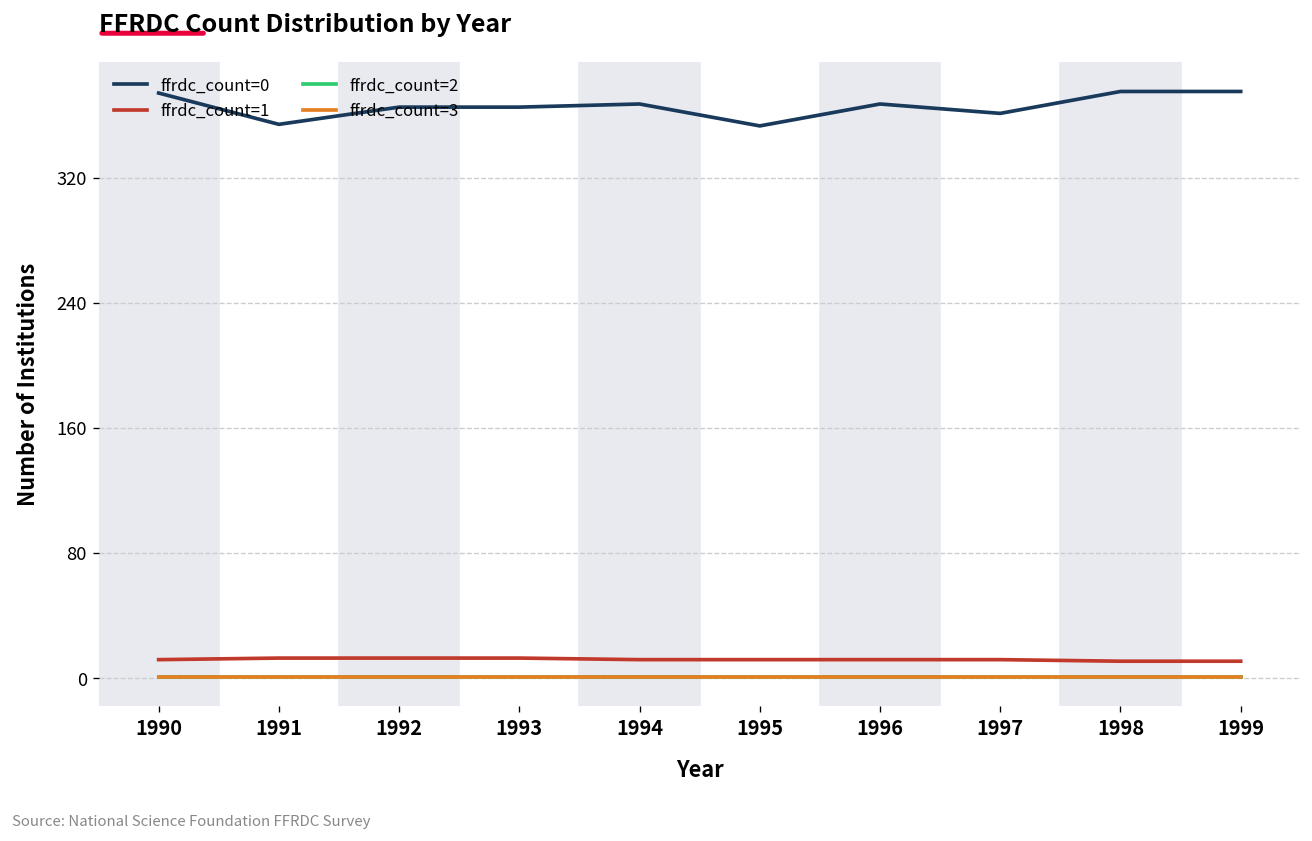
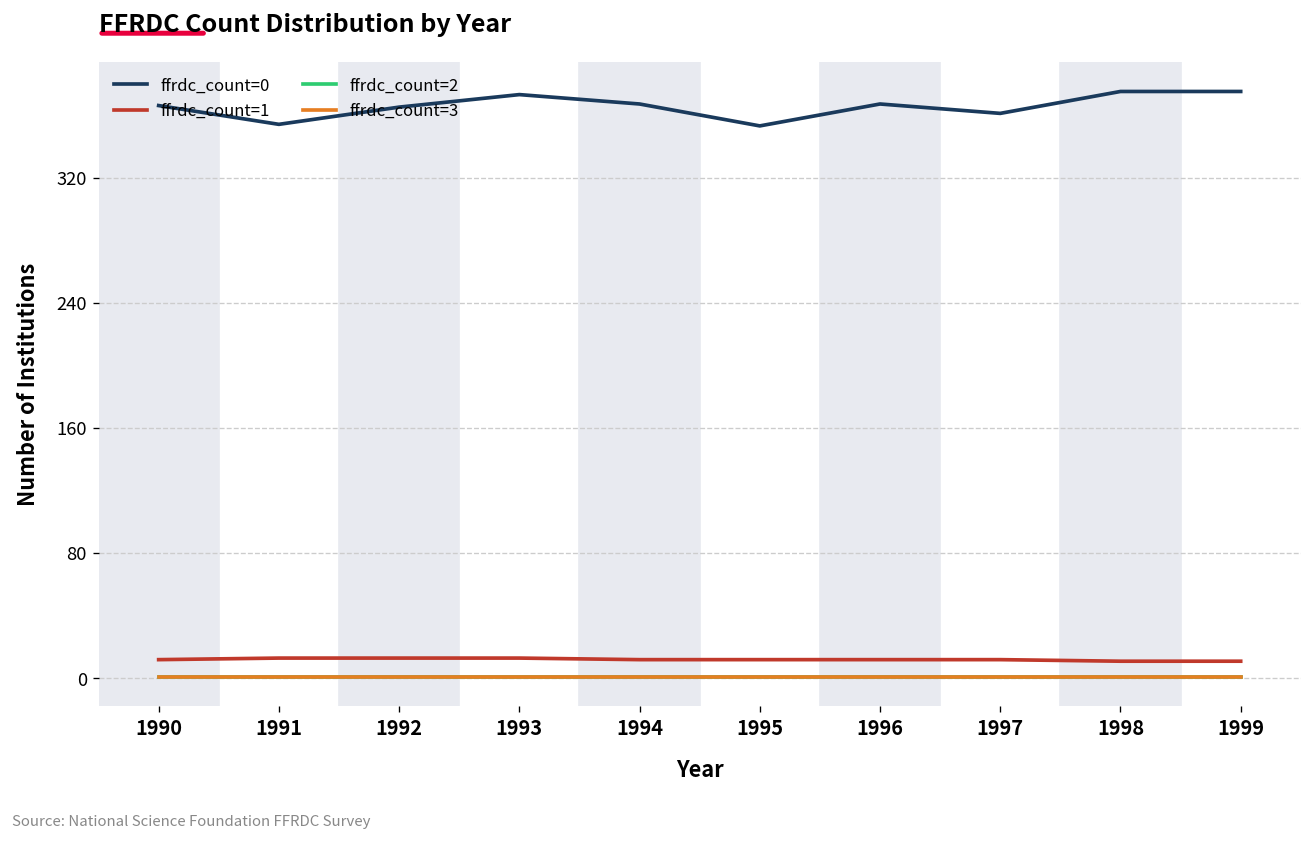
ffrdc_count=0, 1990: 374 -> 366
ffrdc_count=0, 1993: 365 -> 373
